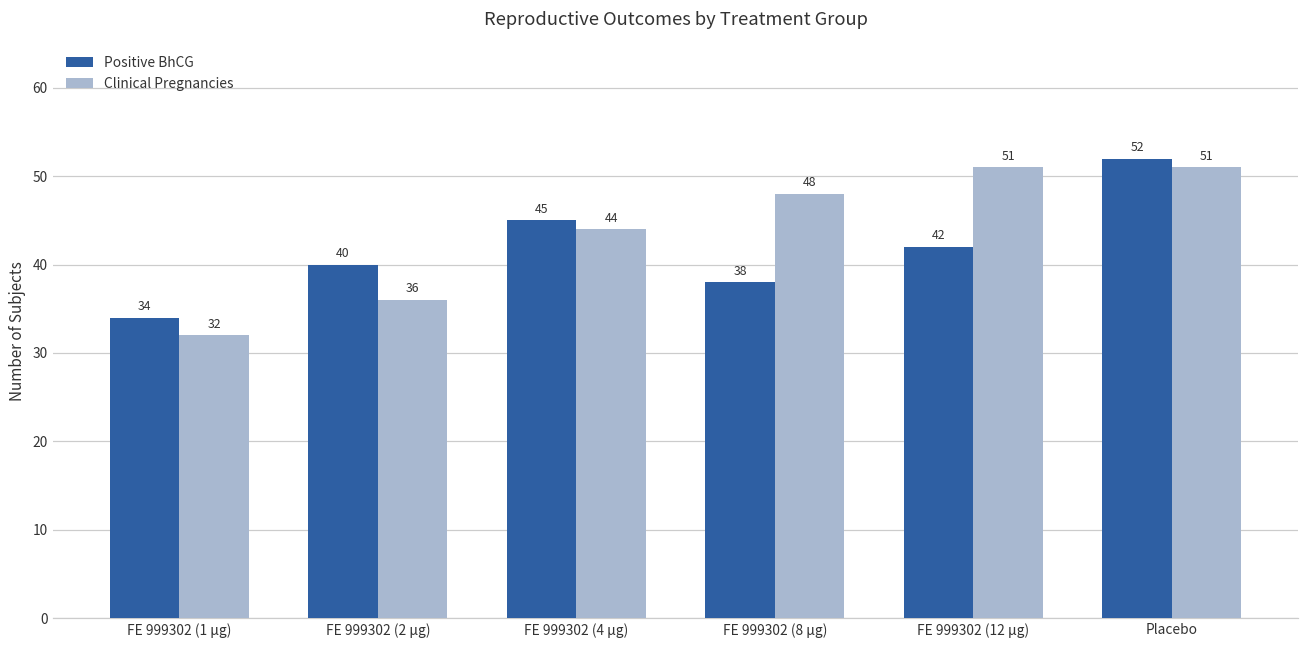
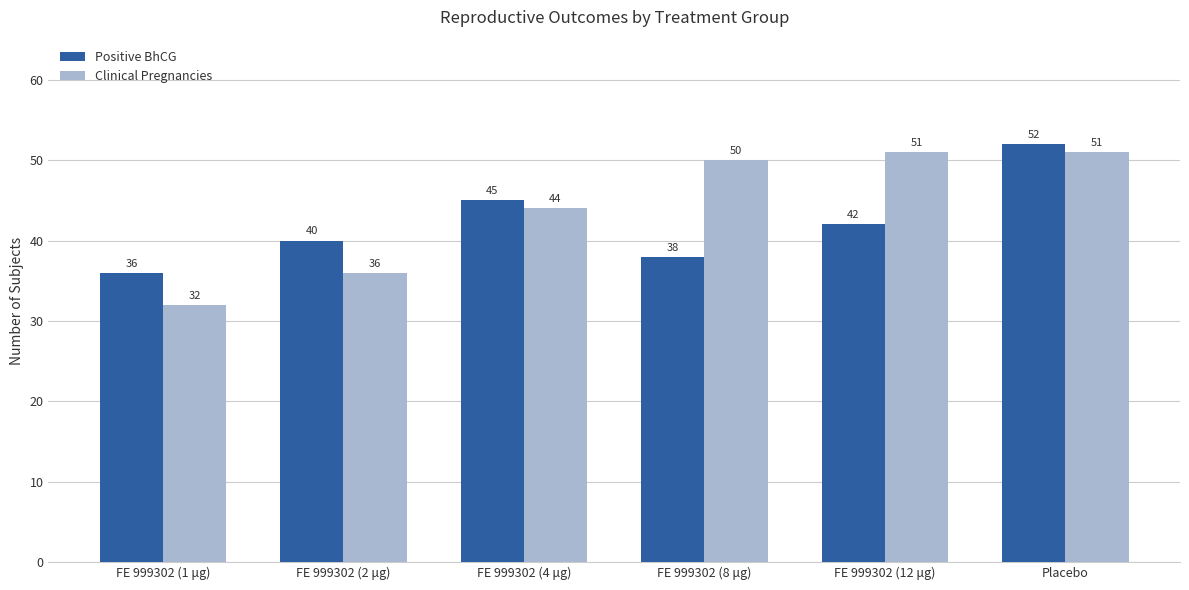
Positive BhCG, FE 999302 (1 μg): 34 -> 36
Clinical Pregnancies, FE 999302 (8 μg): 48 -> 50
